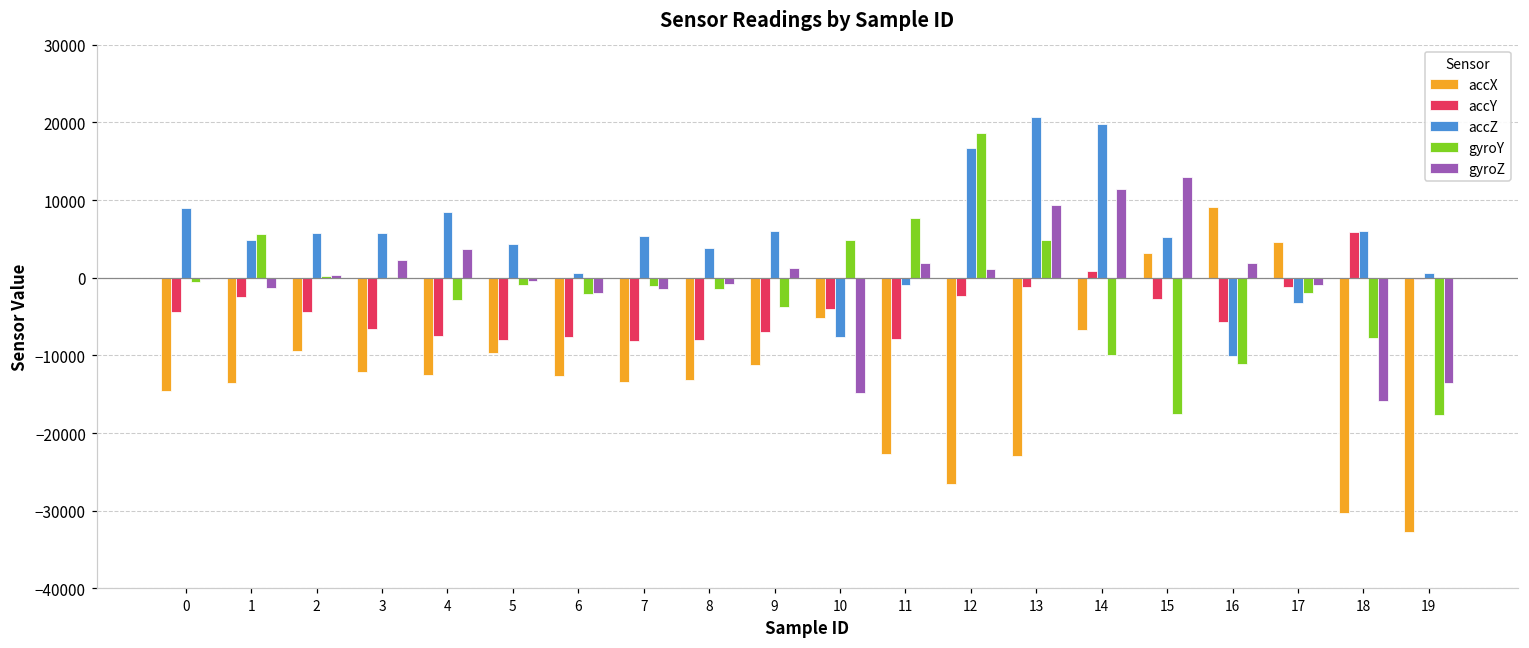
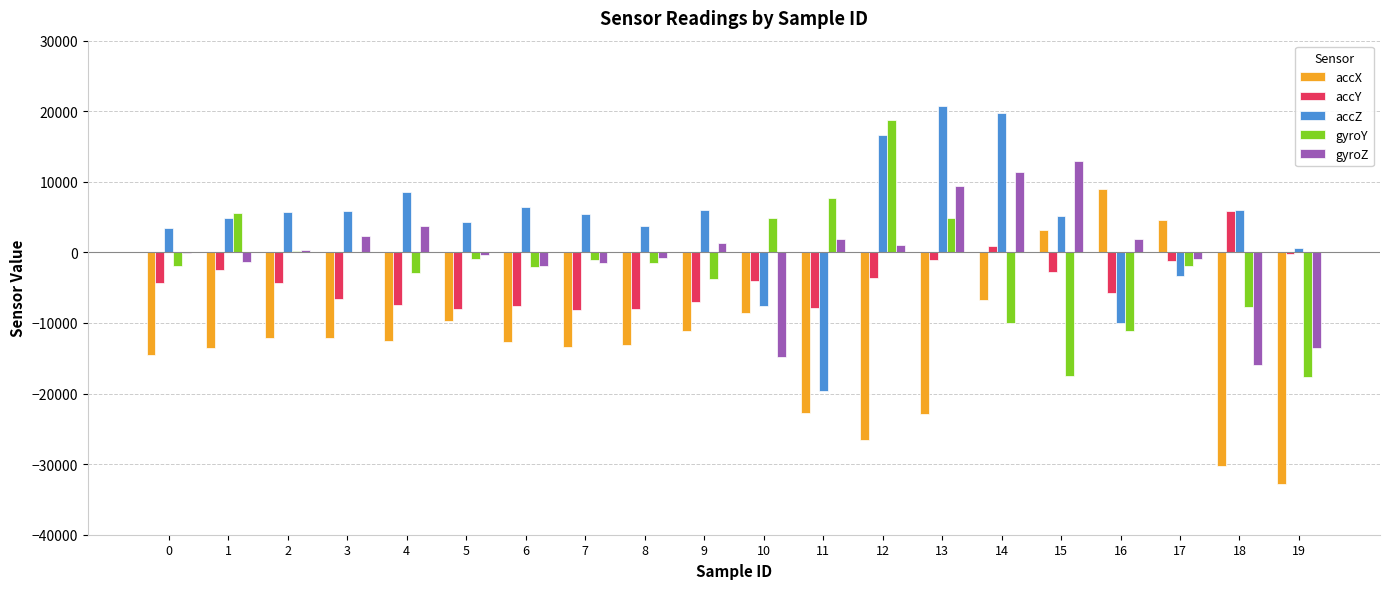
accZ, 0: 9000 -> 3000
gyroY, 0: -1000 -> -2000
accX, 2: -9000 -> -12000
accZ, 6: 1000 -> 6000
accX, 10: -5000 -> -9000
accZ, 11: -1000 -> -20000
accY, 12: -2000 -> -4000
